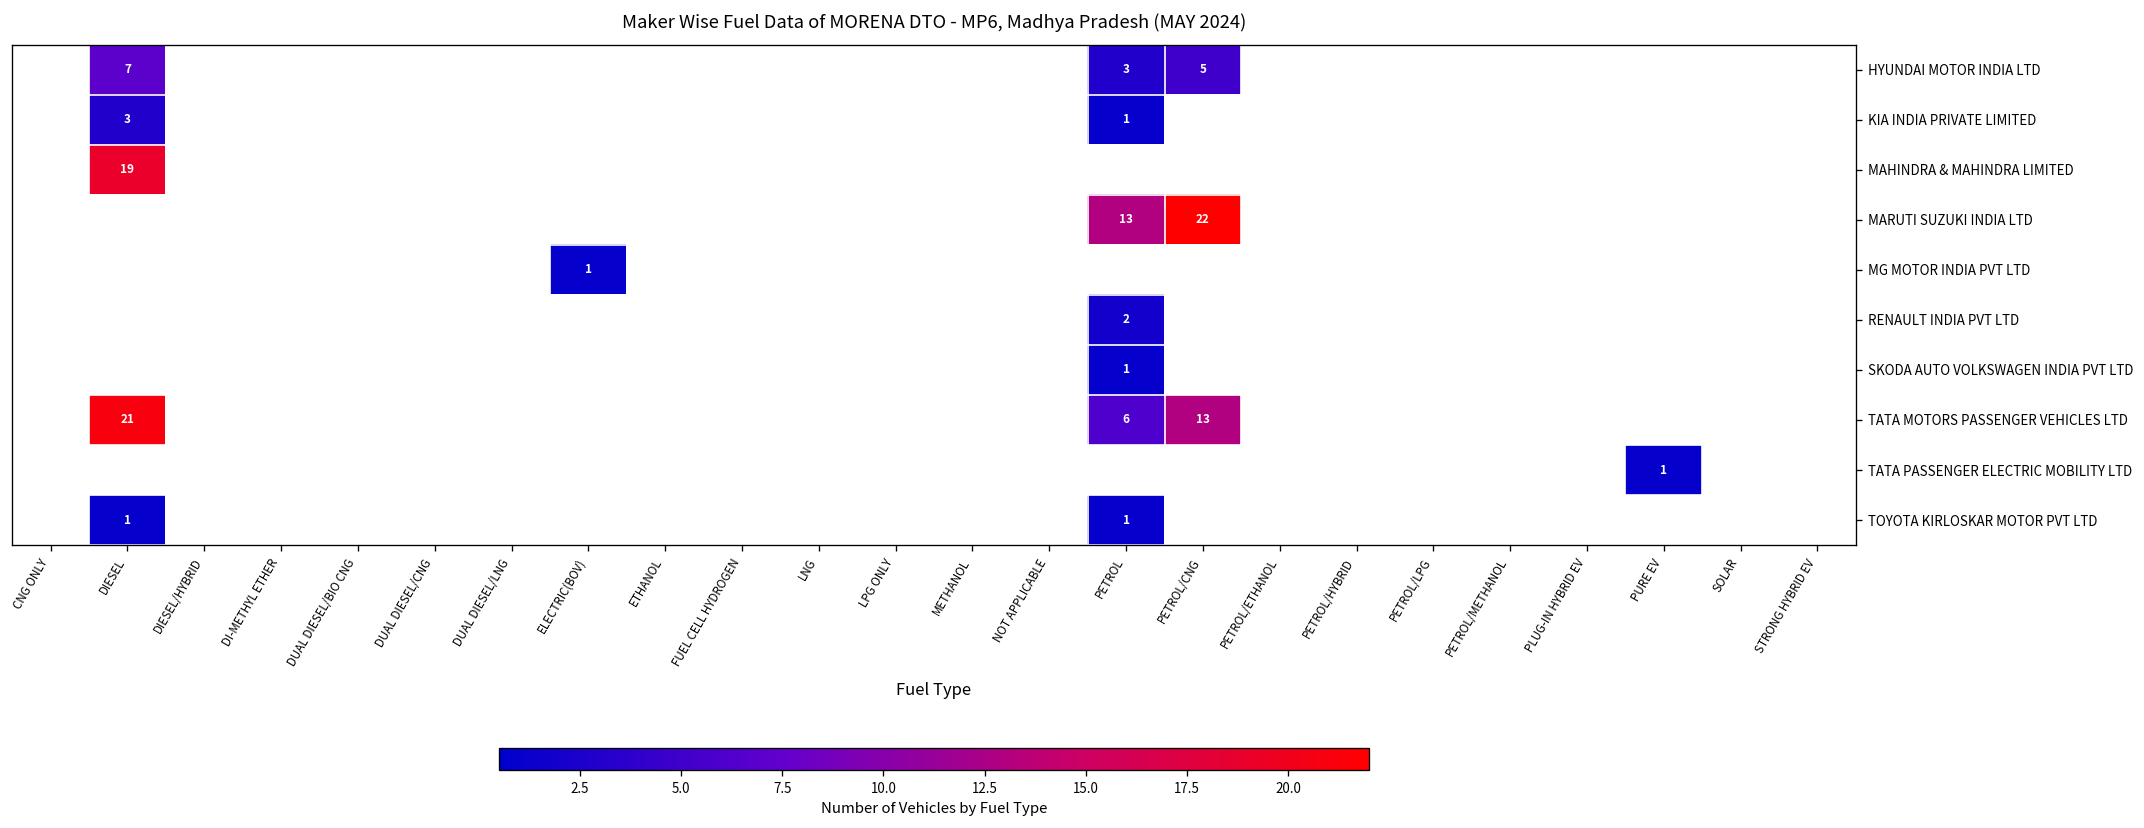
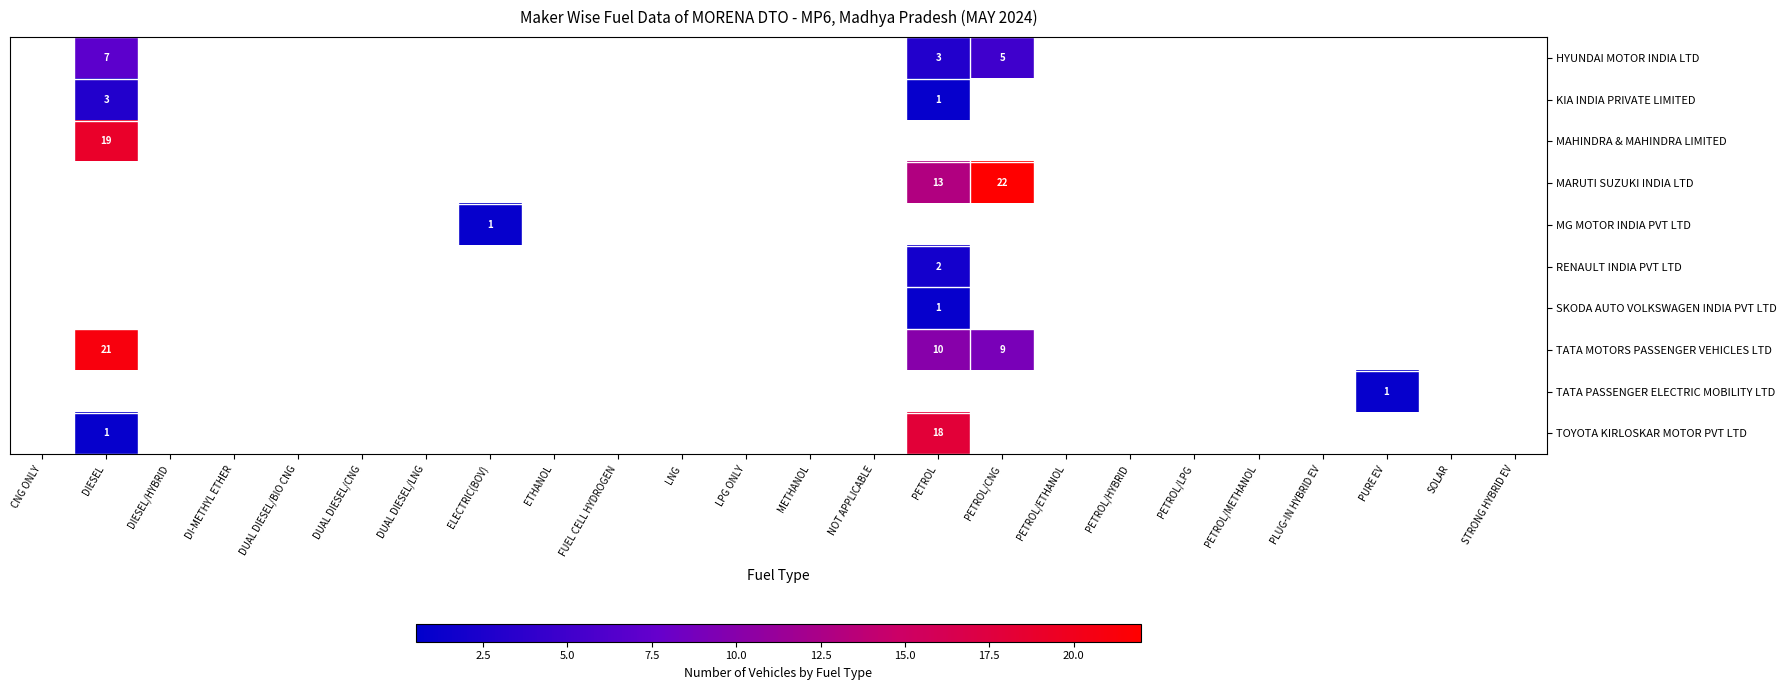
TATA MOTORS PASSENGER VEHICLES LTD, PETROL: 6 -> 10
TATA MOTORS PASSENGER VEHICLES LTD, PETROL/CNG: 13 -> 9
TOYOTA KIRLOSKAR MOTOR PVT LTD, PETROL: 1 -> 18
